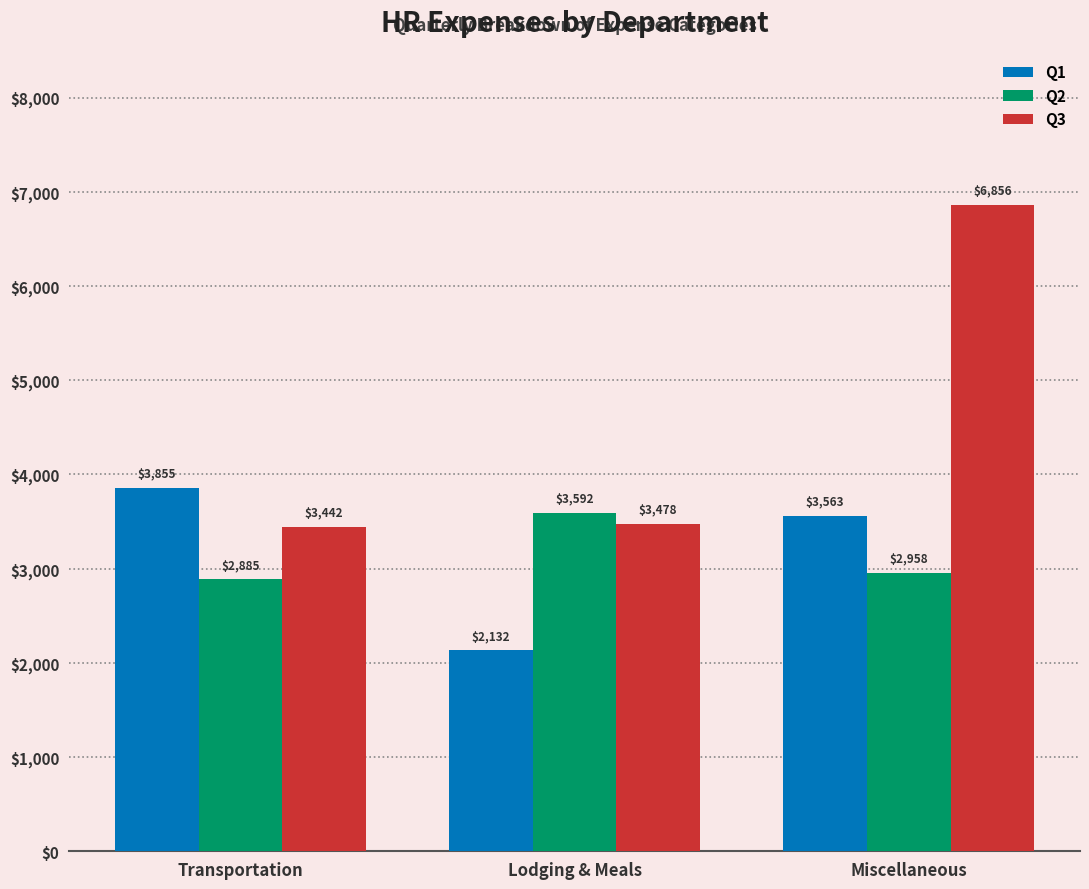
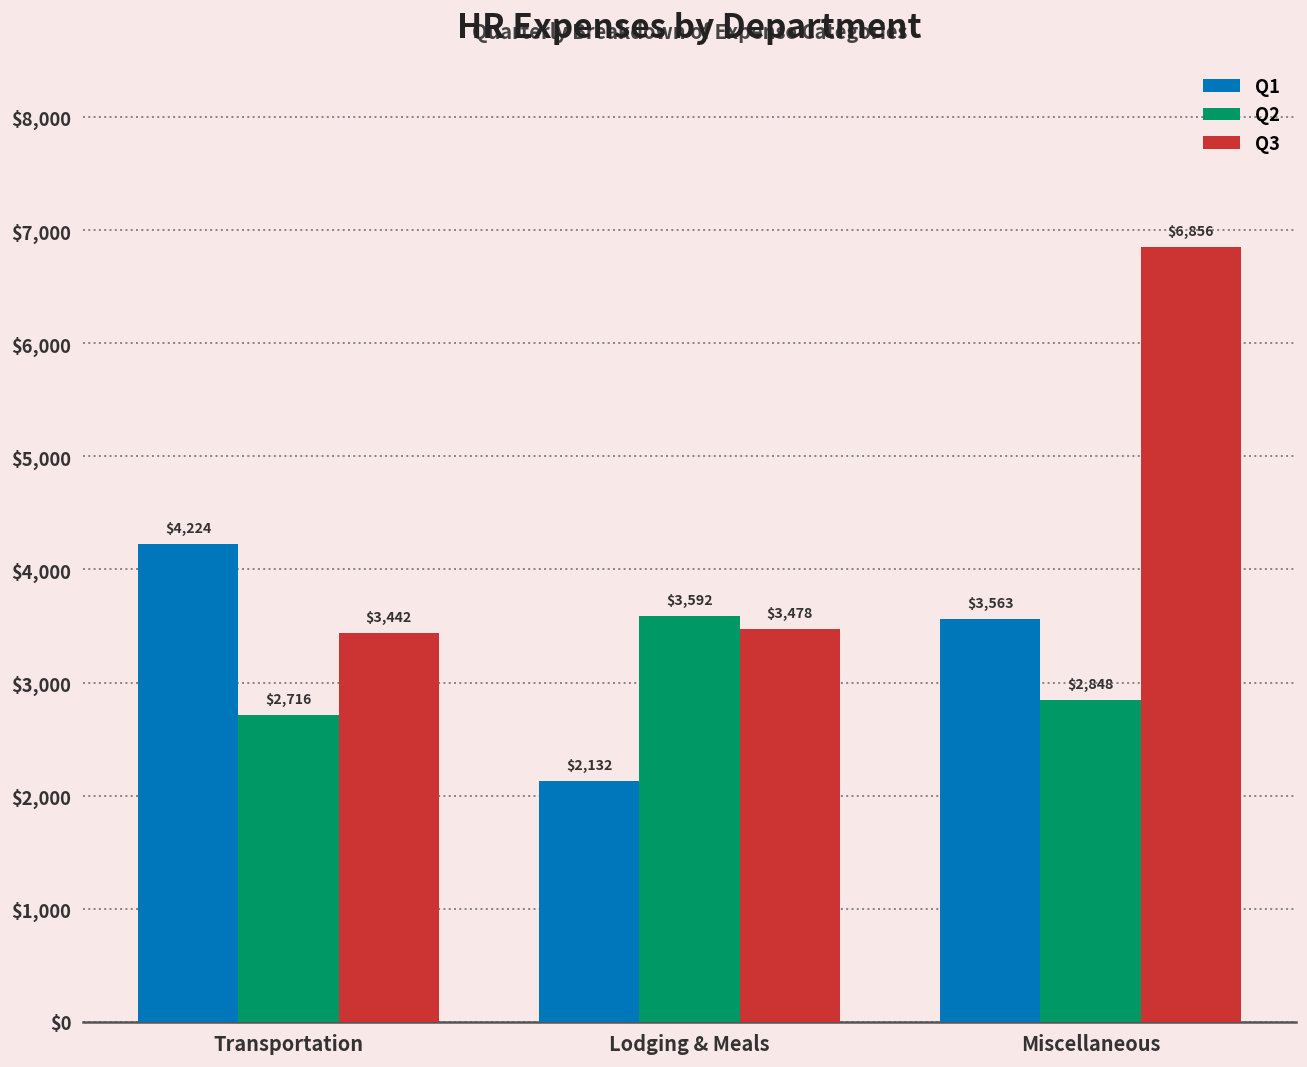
Q1, Transportation: $3,855 -> $4,224
Q2, Transportation: $2,885 -> $2,716
Q2, Miscellaneous: $2,958 -> $2,848
